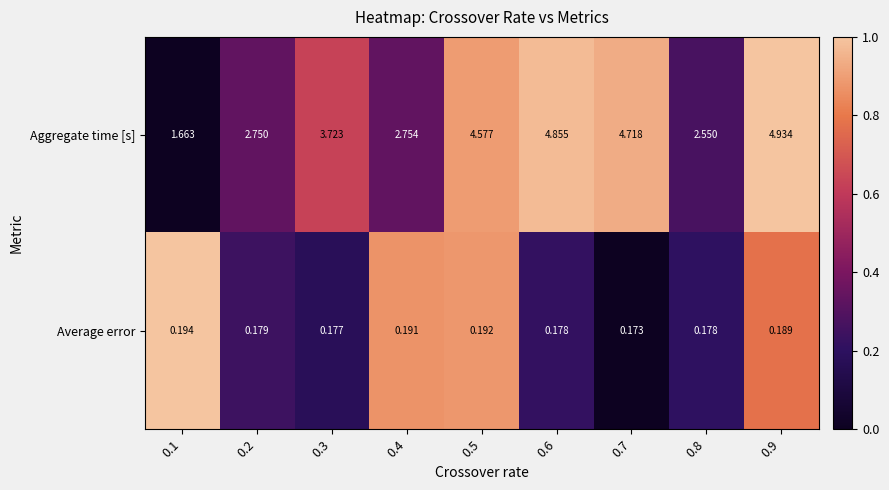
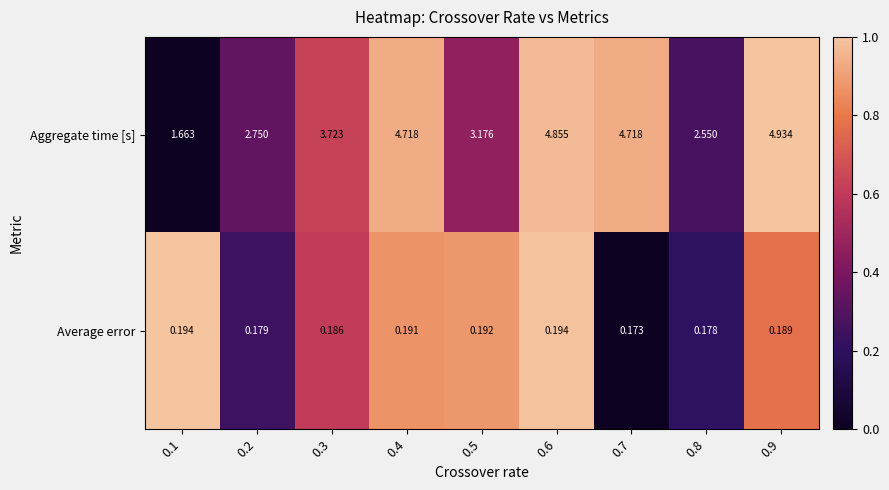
Aggregate time [s], 0.4: 2.754 -> 4.718
Aggregate time [s], 0.5: 4.577 -> 3.176
Average error, 0.3: 0.177 -> 0.186
Average error, 0.6: 0.178 -> 0.194
